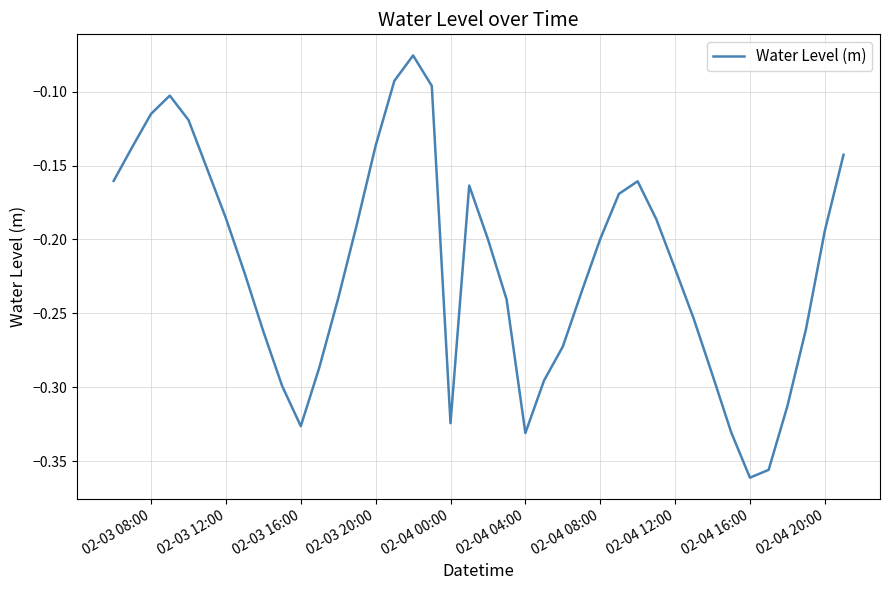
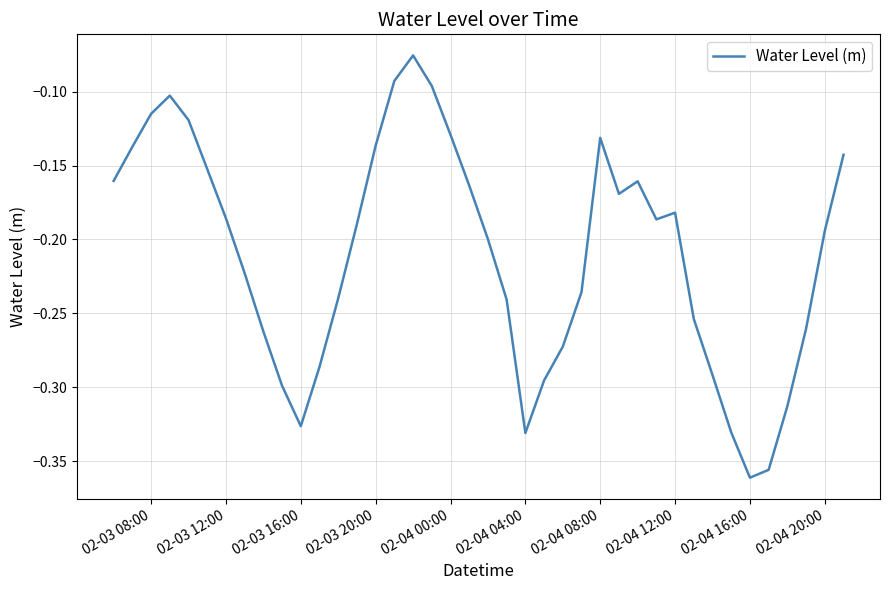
02-04 00:00: -0.324 -> -0.129
02-04 08:00: -0.200 -> -0.131
02-04 12:00: -0.220 -> -0.182
